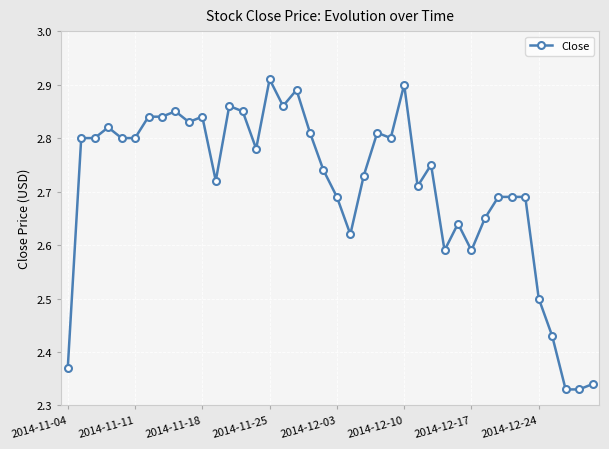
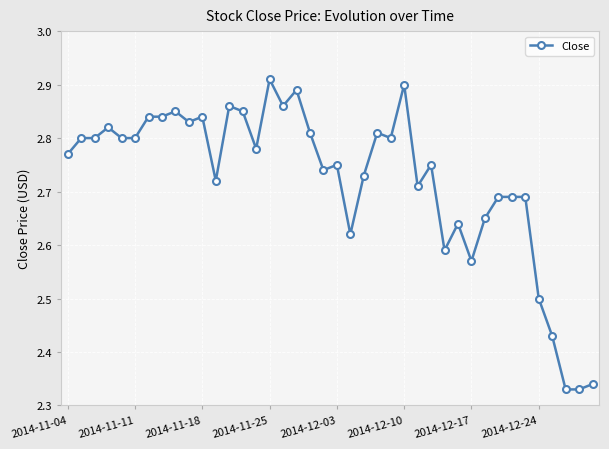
2014-11-04: 2.37 -> 2.77
2014-12-03: 2.69 -> 2.75
2014-12-17: 2.59 -> 2.57
